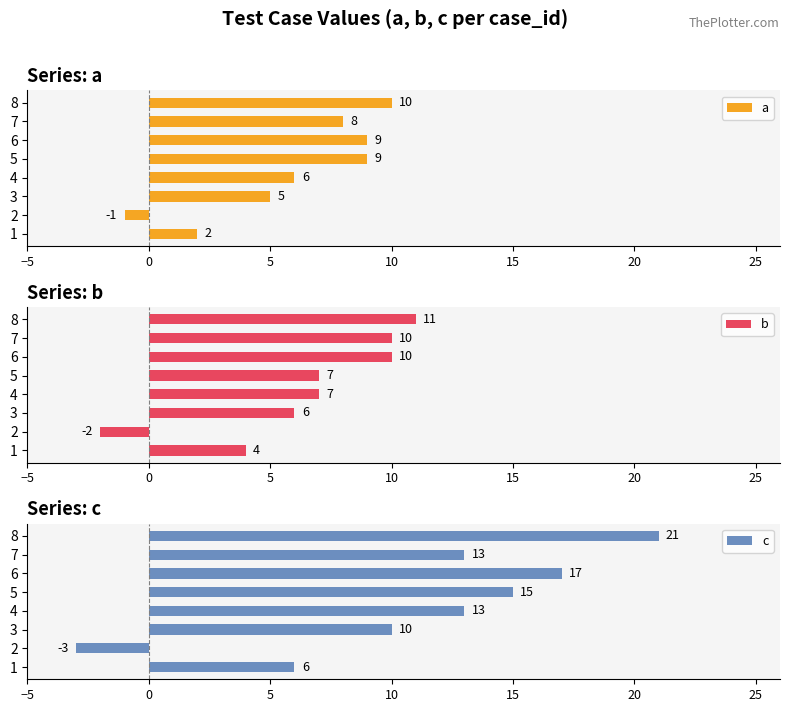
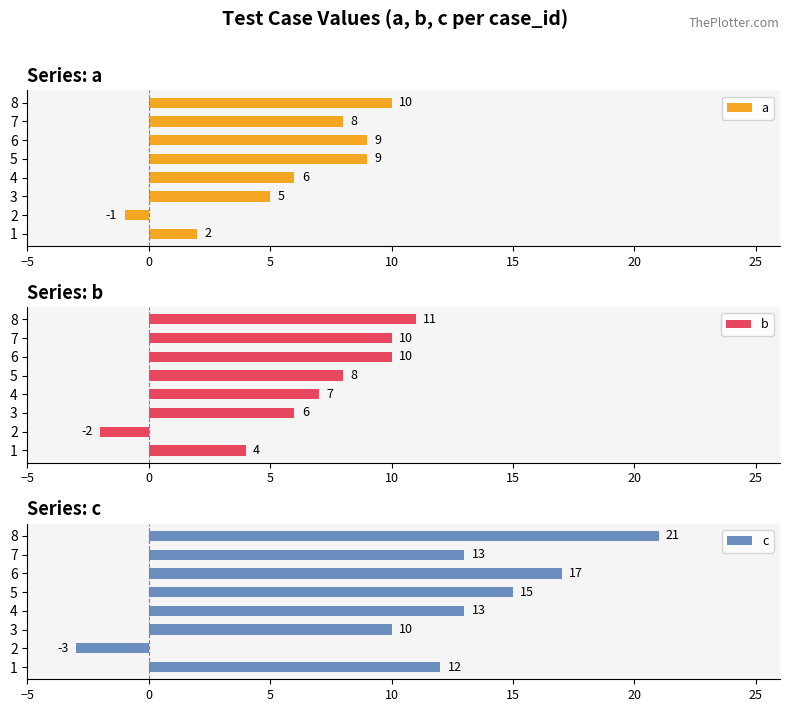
Series: b, 5: 7 -> 8
Series: c, 1: 6 -> 12
